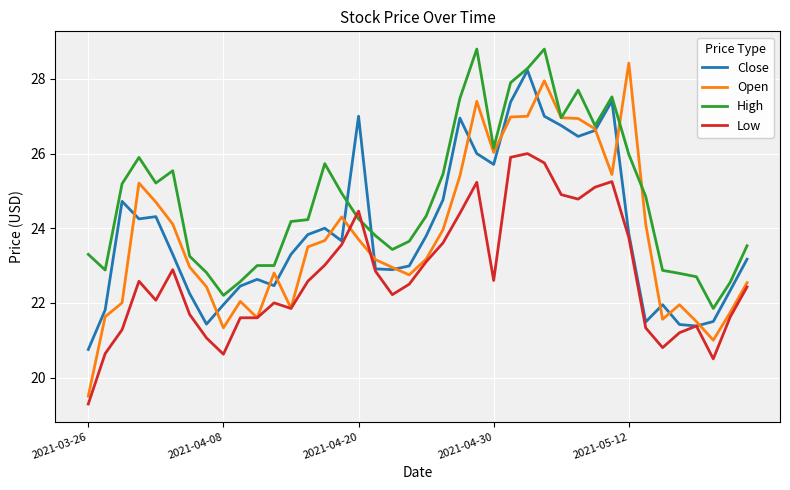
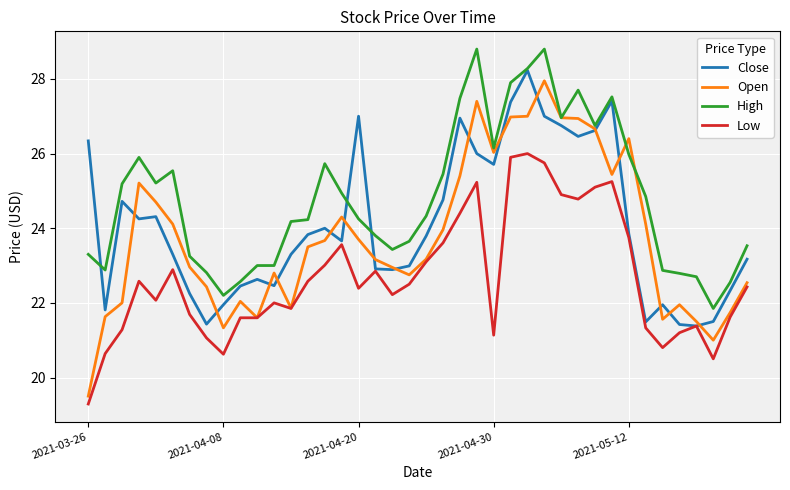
Close, 2021-03-26: 20.8 -> 26.3
Low, 2021-04-20: 24.5 -> 22.4
Low, 2021-04-30: 22.6 -> 21.1
Open, 2021-05-12: 28.4 -> 26.4
